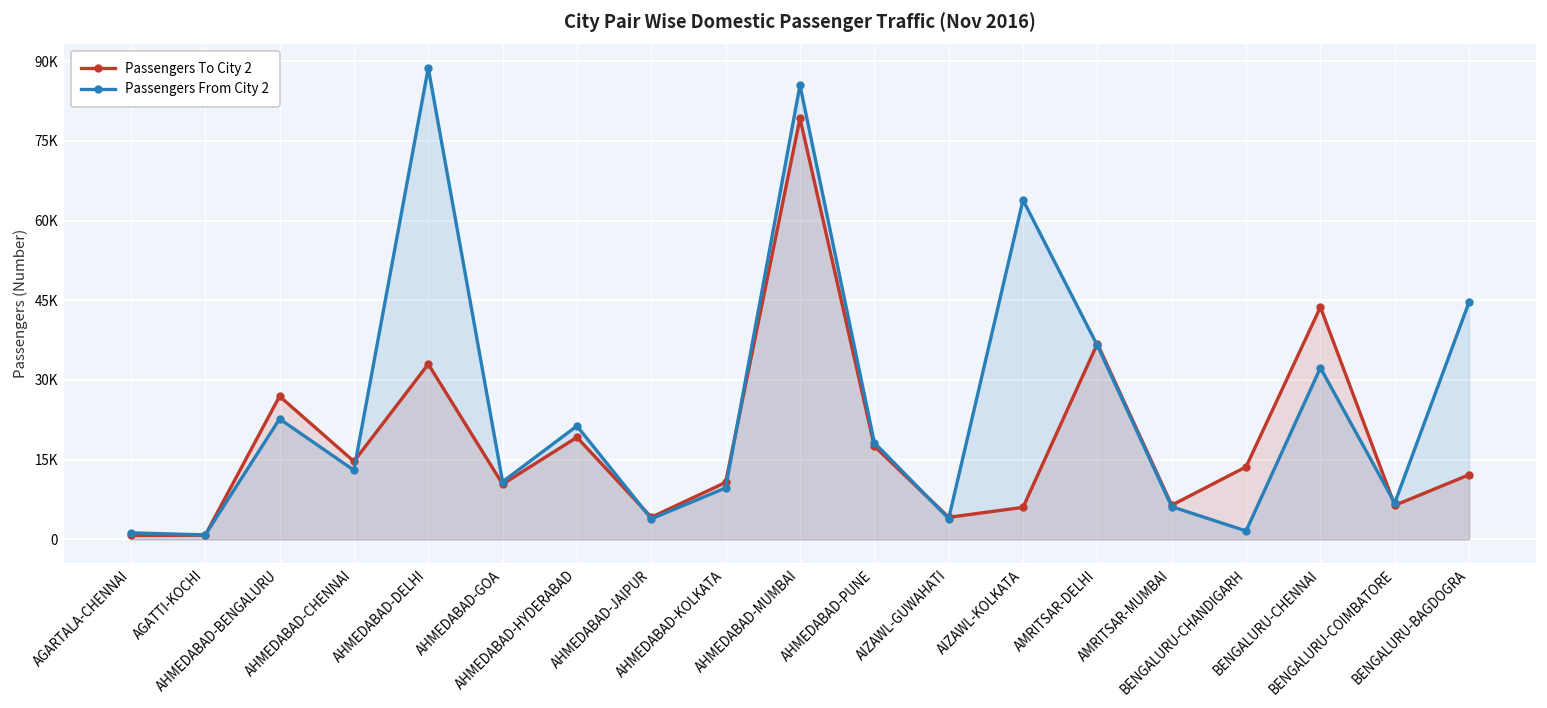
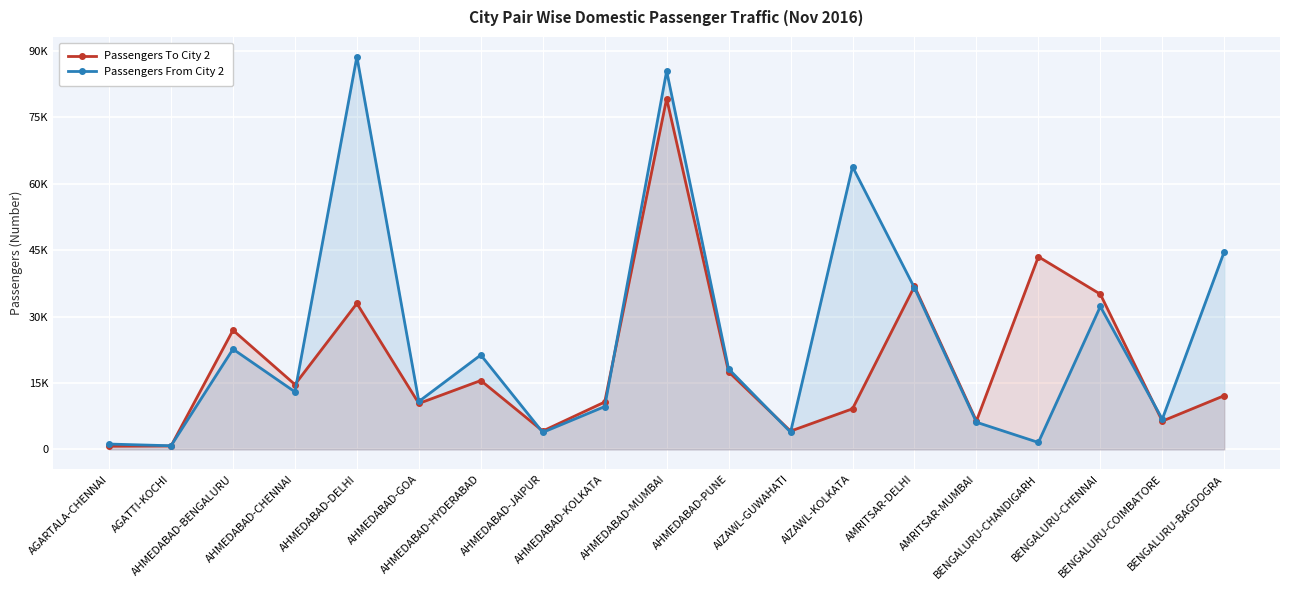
Passengers To City 2, AHMEDABAD-HYDERABAD: 19000 -> 16000
Passengers To City 2, AIZAWL-KOLKATA: 6000 -> 9000
Passengers To City 2, BENGALURU-CHANDIGARH: 14000 -> 44000
Passengers To City 2, BENGALURU-CHENNAI: 44000 -> 35000
